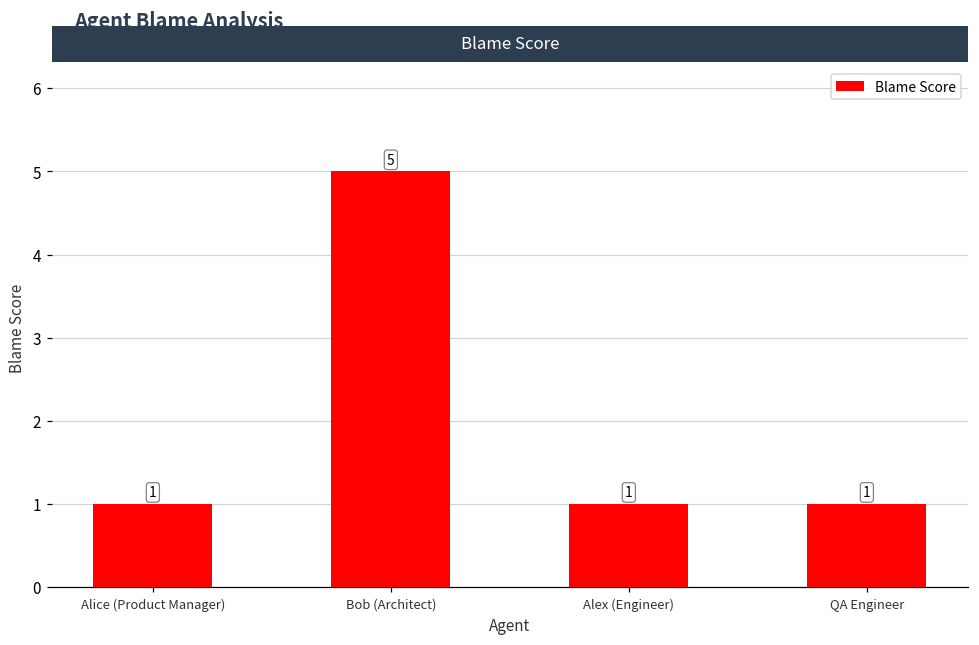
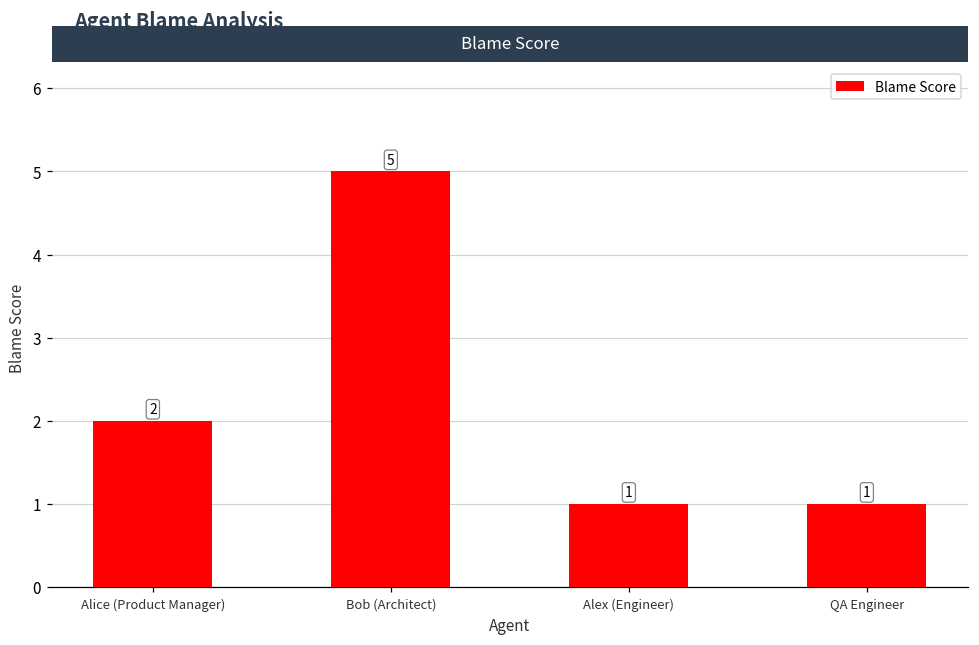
Alice (Product Manager): 1 -> 2
